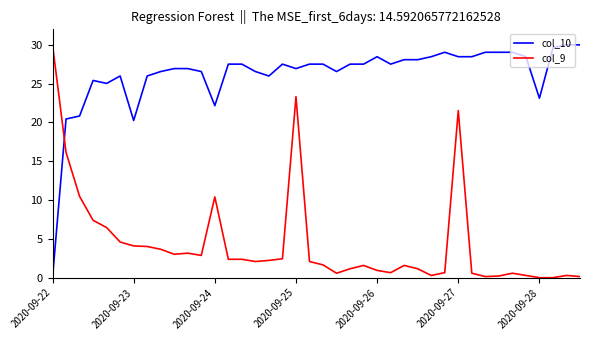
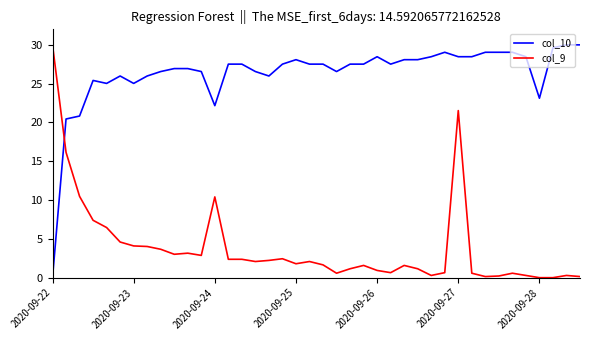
col_10, 2020-09-23: 20 -> 25
col_10, 2020-09-25: 27 -> 28
col_9, 2020-09-25: 23 -> 2
